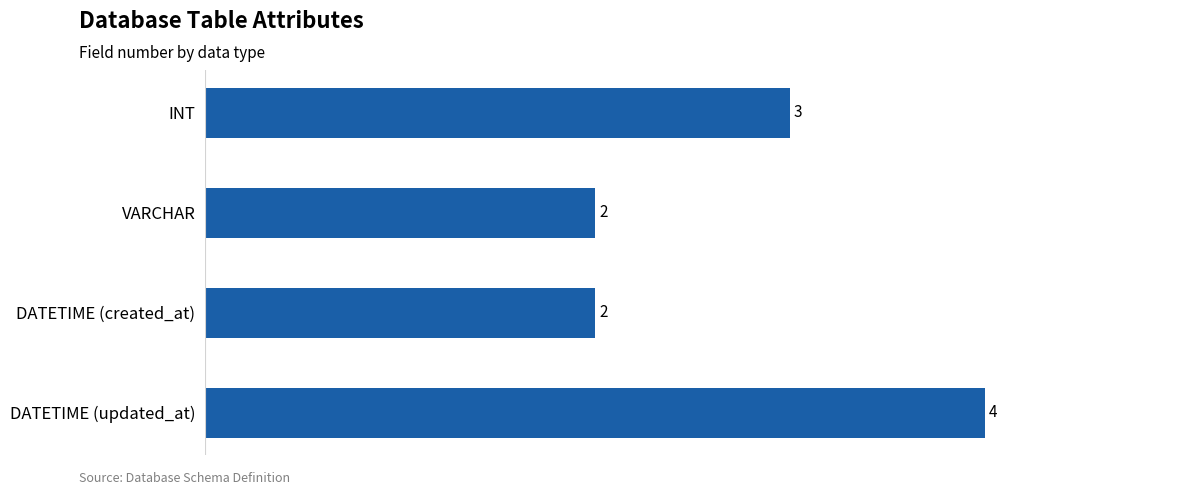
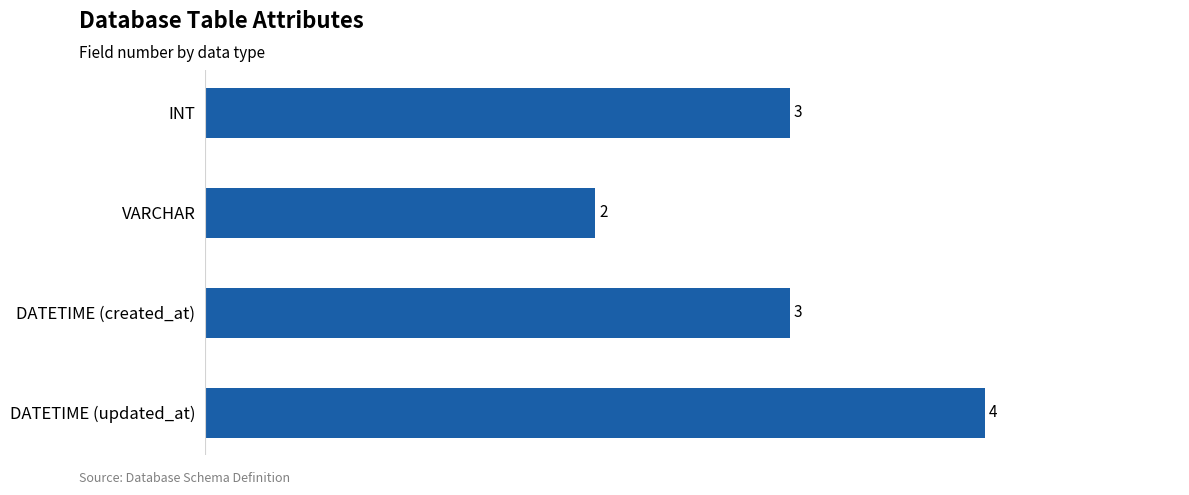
DATETIME (created_at): 2 -> 3
